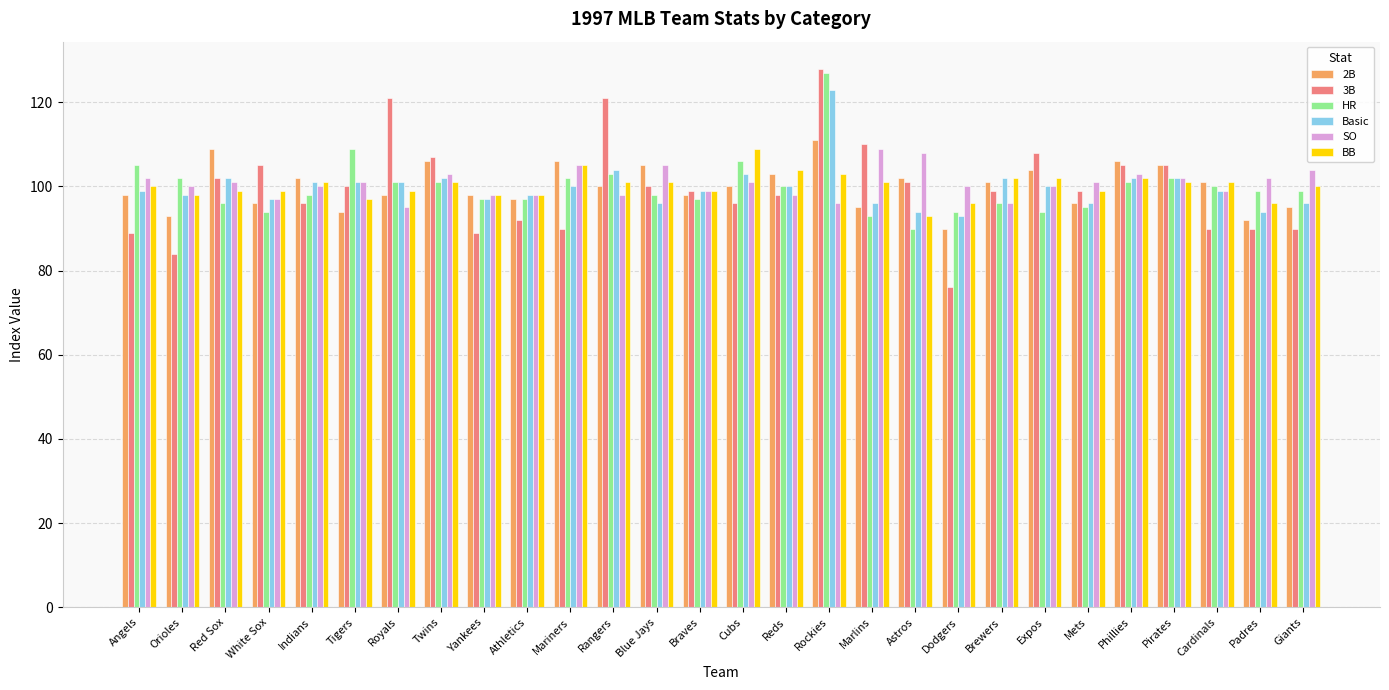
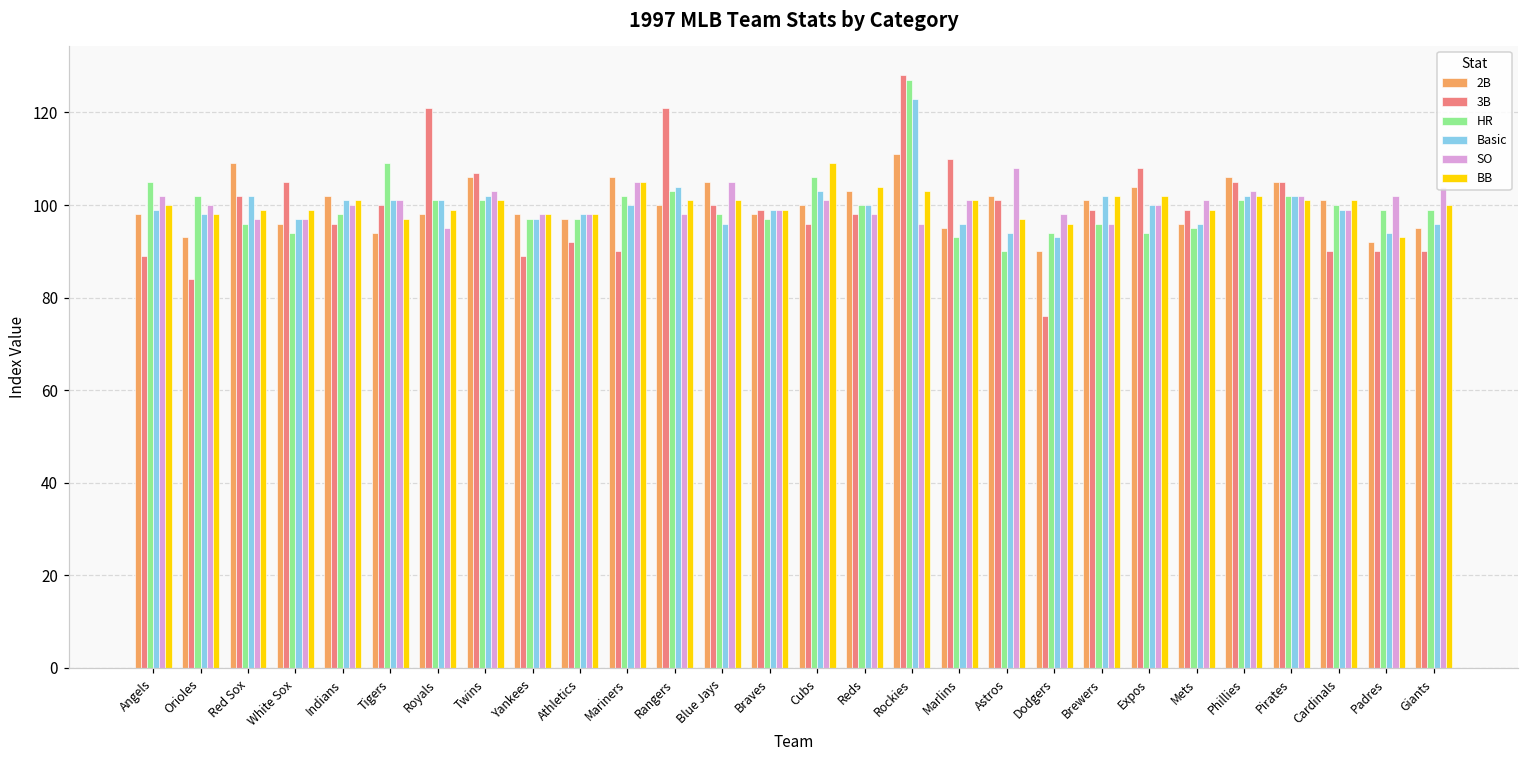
SO, Red Sox: 101 -> 97
SO, Marlins: 109 -> 101
BB, Astros: 93 -> 97
SO, Dodgers: 100 -> 98
BB, Padres: 96 -> 93
